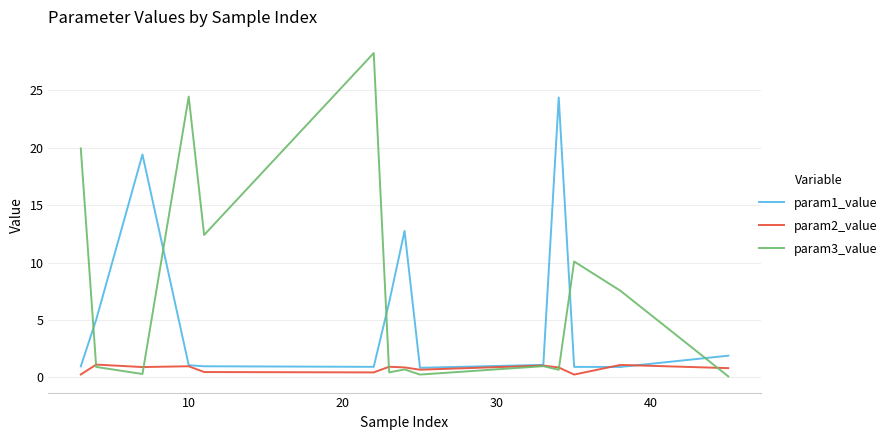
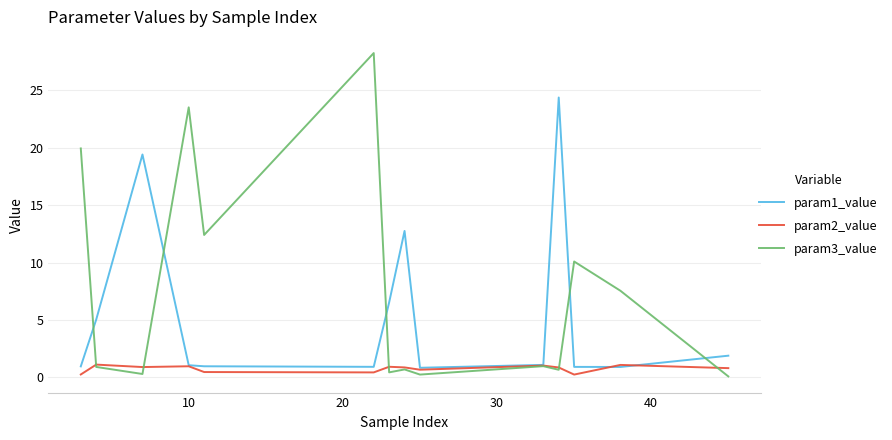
param3_value, 10: 24.5 -> 23.5
